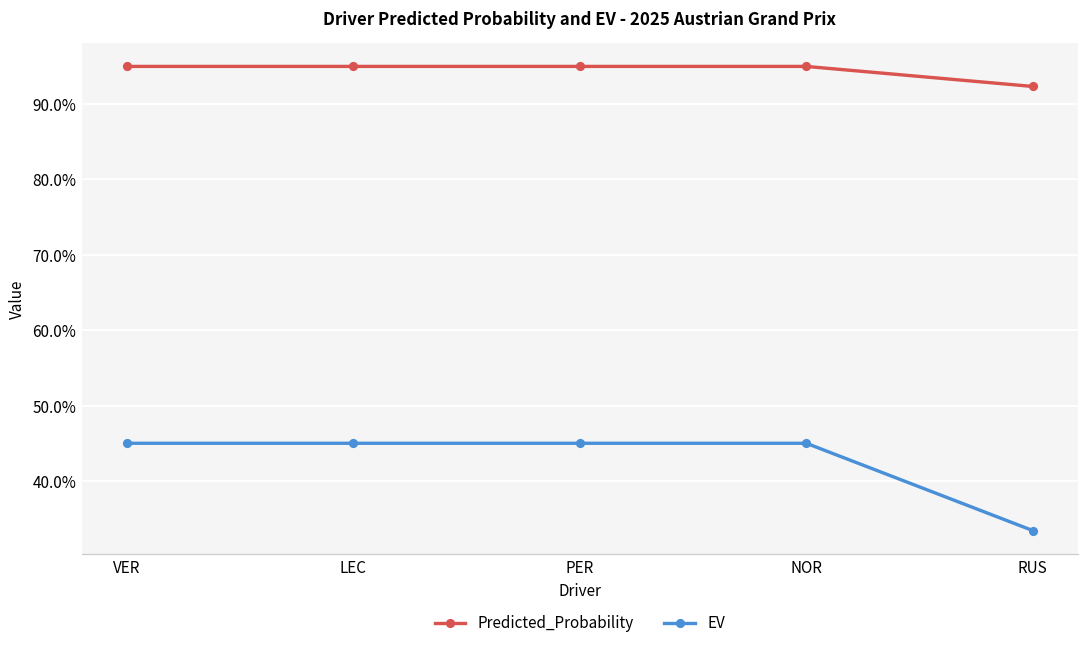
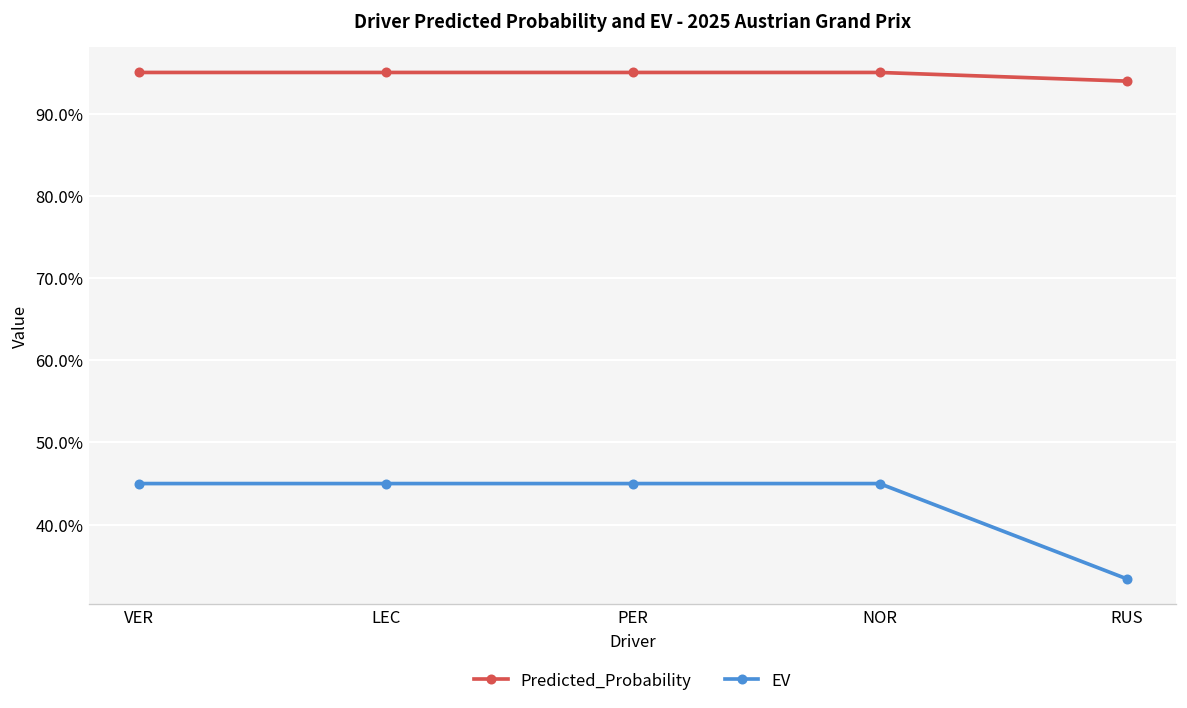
Predicted_Probability, RUS: 92% -> 94%
